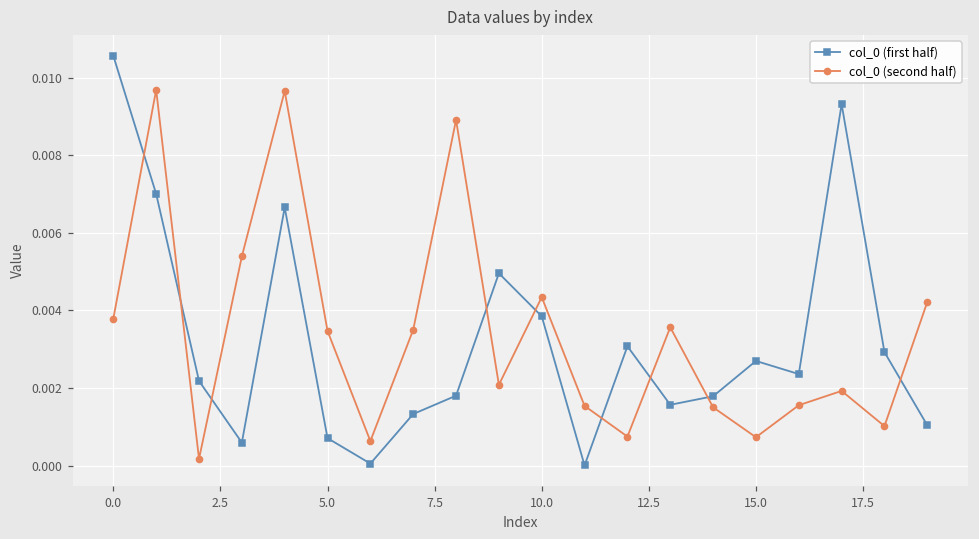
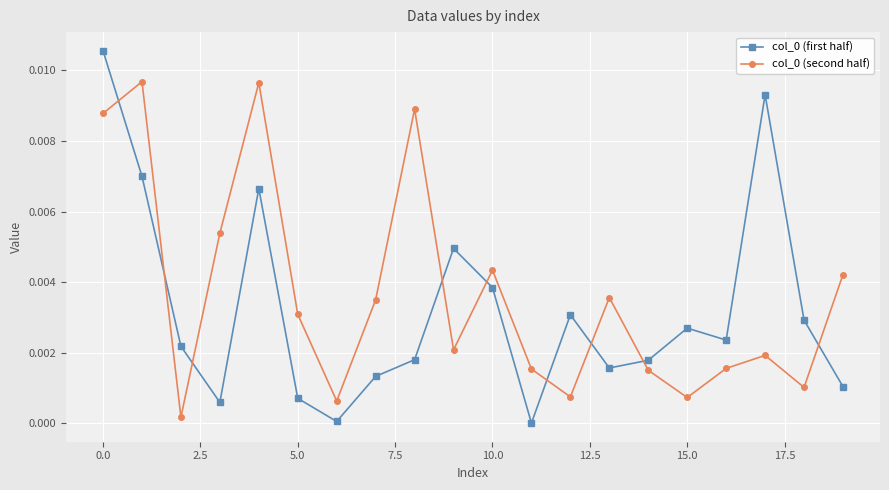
col_0 (second half), 0.0: 0.0038 -> 0.0088
col_0 (second half), 5.0: 0.0035 -> 0.0031
